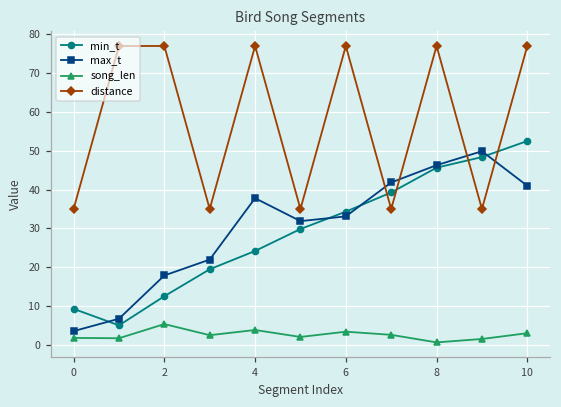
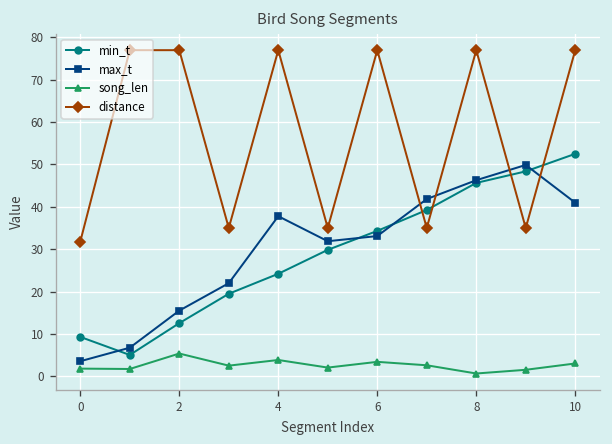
distance, 0: 35 -> 32
max_t, 2: 18 -> 15
